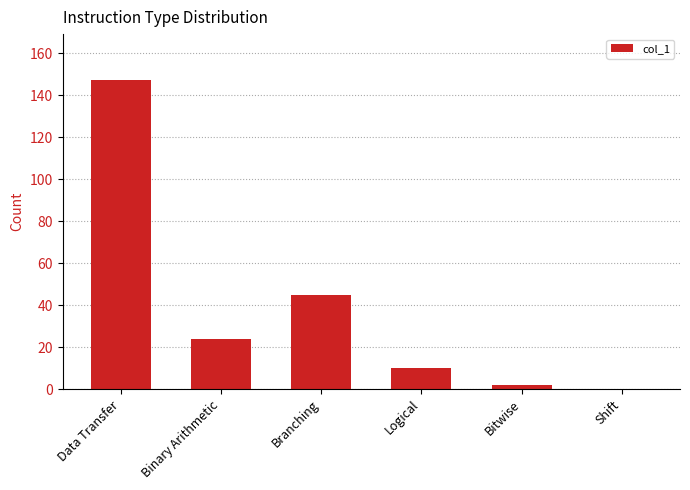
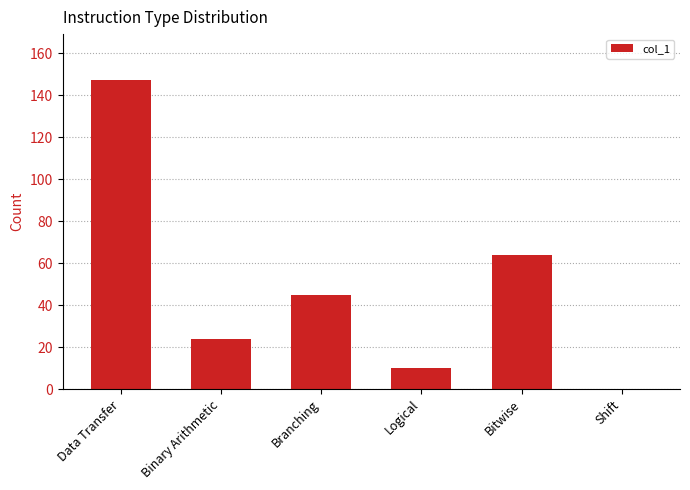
Bitwise: 2 -> 64
